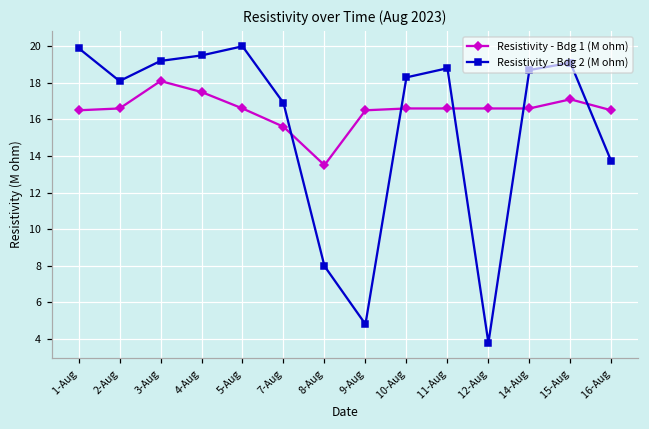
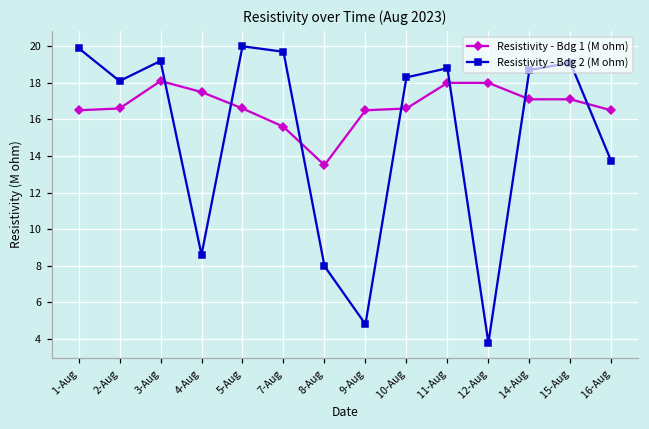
Resistivity - Bdg 2 (M ohm), 4-Aug: 19.5 -> 8.6
Resistivity - Bdg 2 (M ohm), 7-Aug: 16.9 -> 19.7
Resistivity - Bdg 1 (M ohm), 11-Aug: 16.6 -> 18.0
Resistivity - Bdg 1 (M ohm), 12-Aug: 16.6 -> 18.0
Resistivity - Bdg 1 (M ohm), 14-Aug: 16.6 -> 17.1
